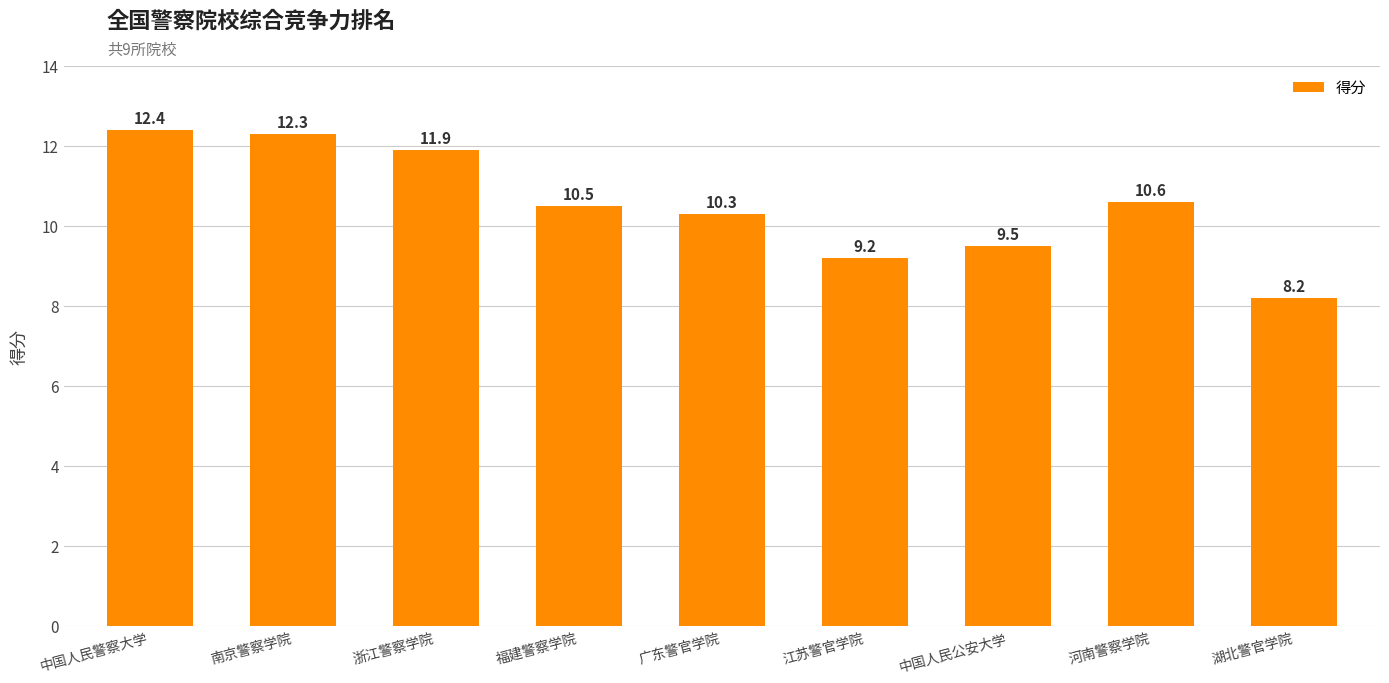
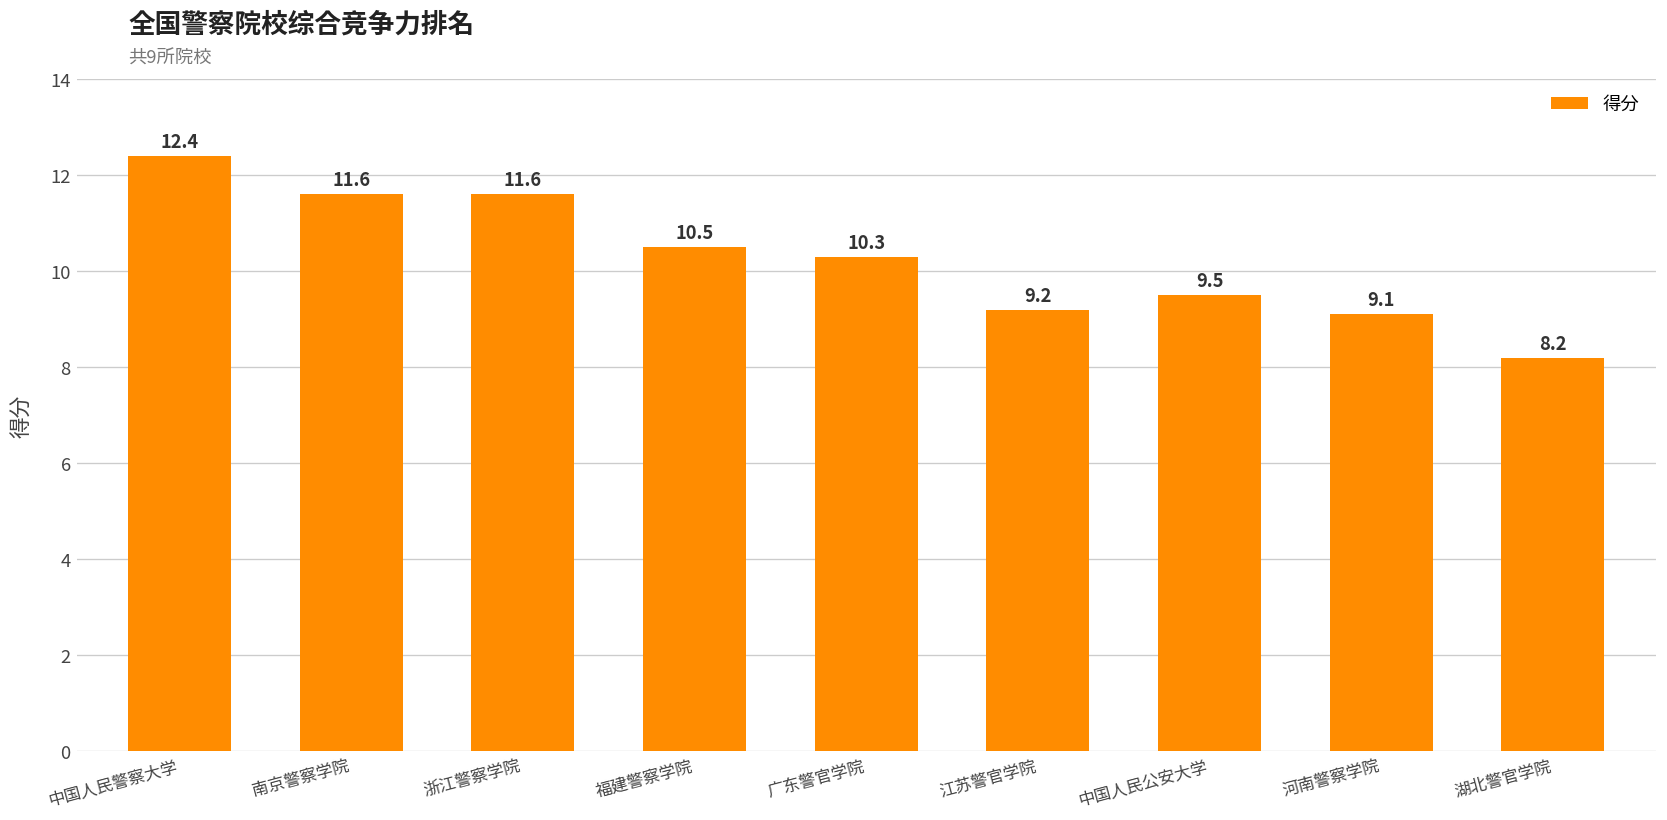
南京警察学院: 12.3 -> 11.6
浙江警察学院: 11.9 -> 11.6
河南警察学院: 10.6 -> 9.1
